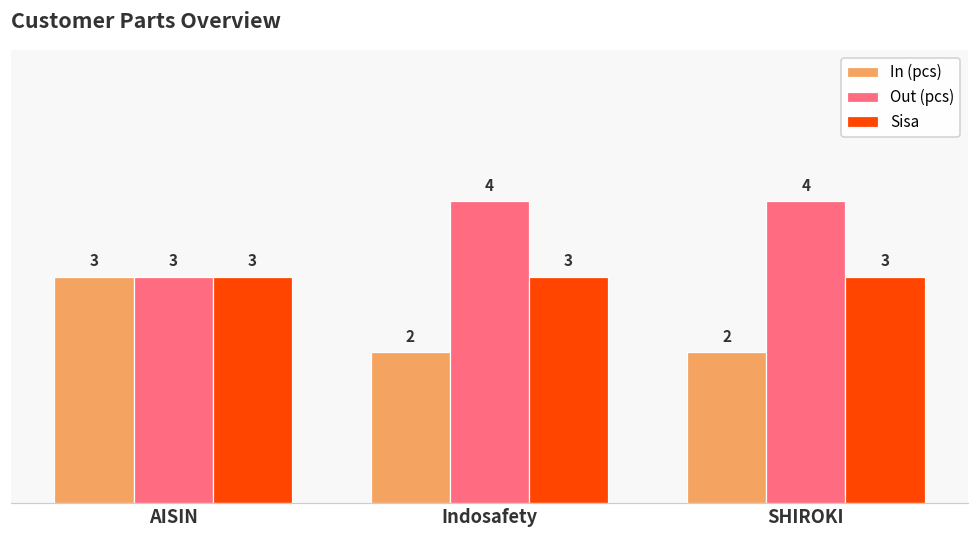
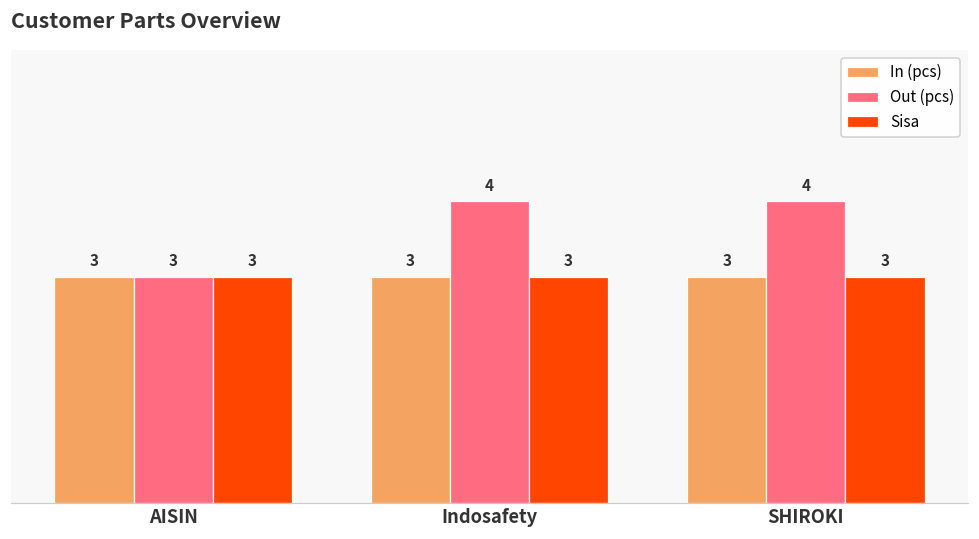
In (pcs), Indosafety: 2 -> 3
In (pcs), SHIROKI: 2 -> 3
